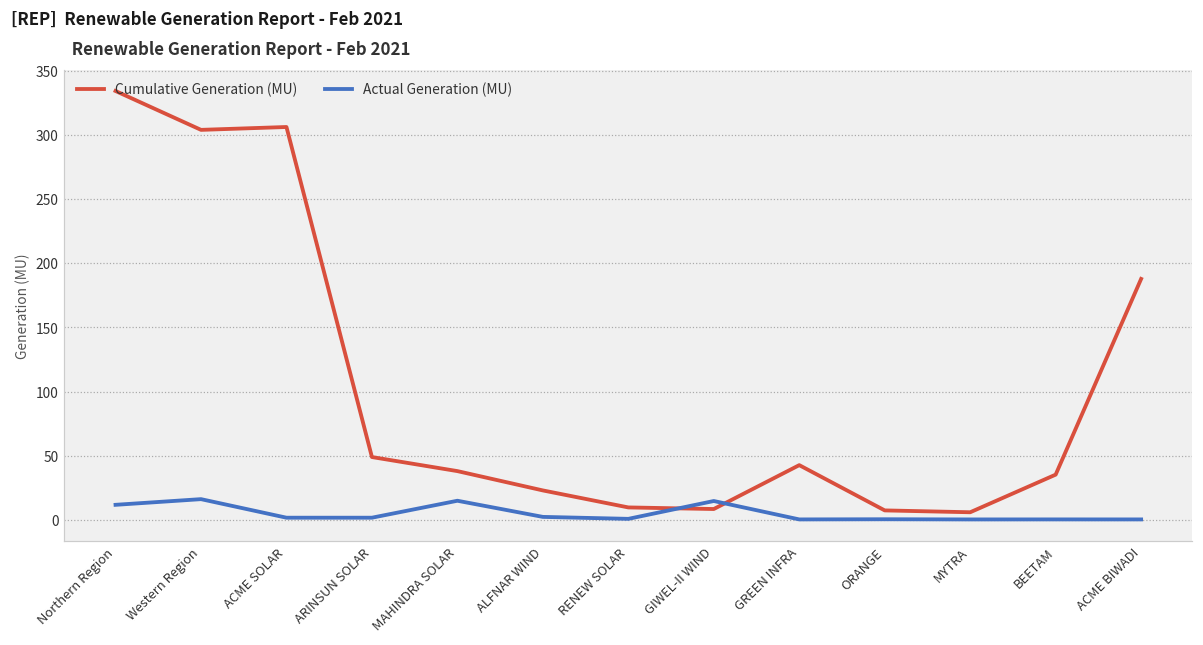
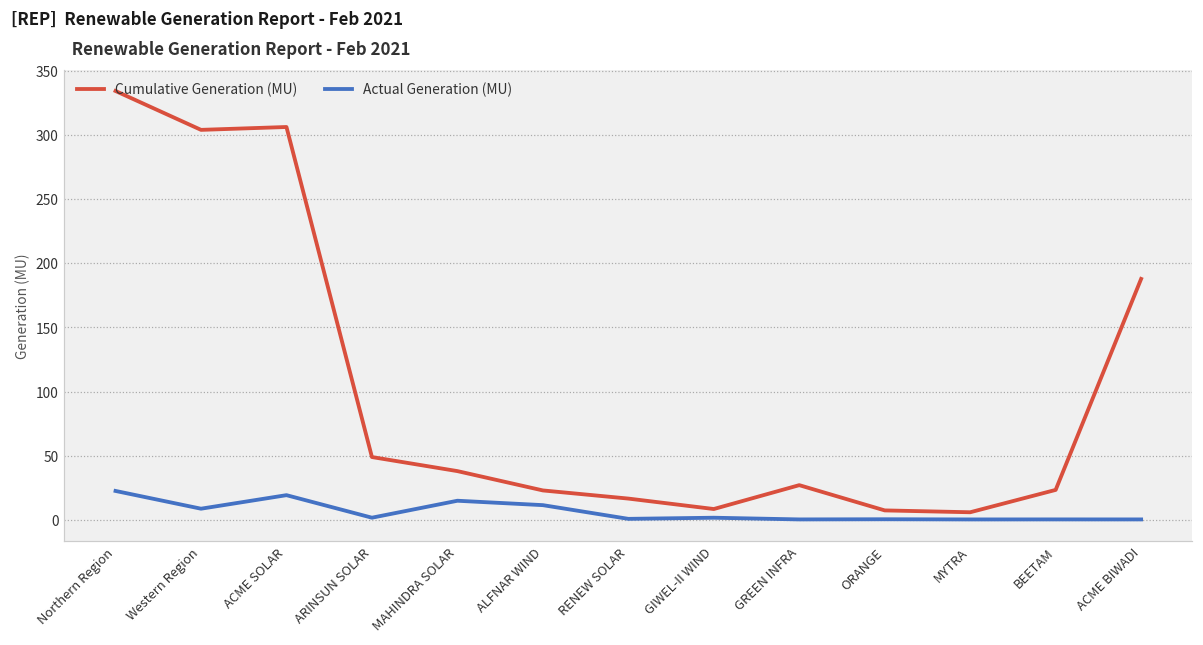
Actual Generation (MU), Northern Region: 12 -> 23
Actual Generation (MU), Western Region: 16 -> 9
Actual Generation (MU), ACME SOLAR: 2 -> 19
Actual Generation (MU), ALFNAR WIND: 2 -> 12
Cumulative Generation (MU), RENEW SOLAR: 10 -> 17
Actual Generation (MU), GIWEL-II WIND: 15 -> 2
Cumulative Generation (MU), GREEN INFRA: 43 -> 27
Cumulative Generation (MU), BEETAM: 35 -> 23
